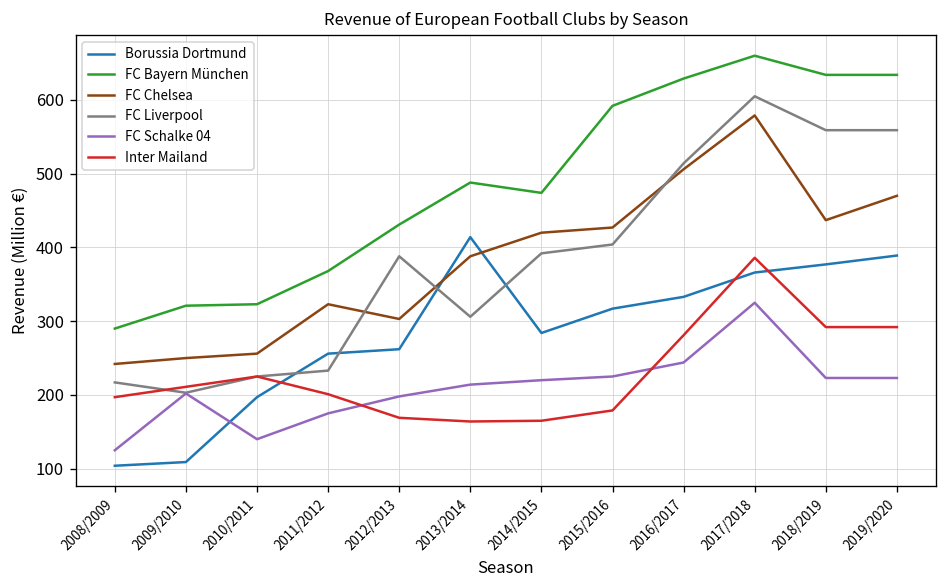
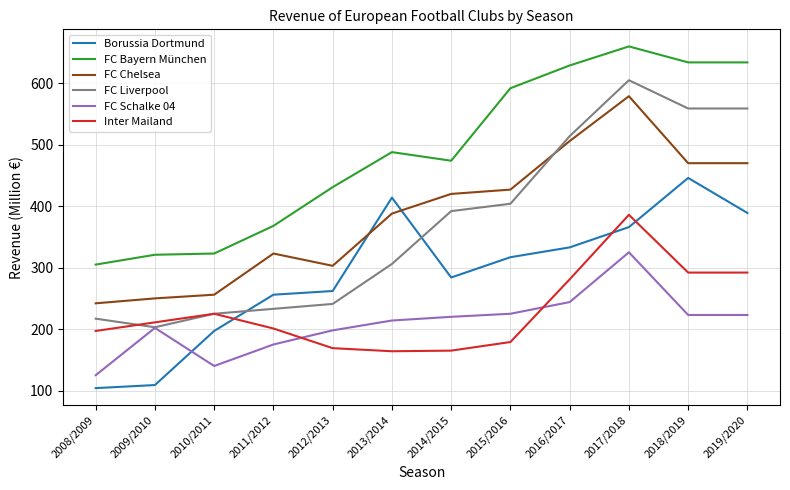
FC Bayern München, 2008/2009: 290 -> 310
FC Liverpool, 2012/2013: 390 -> 240
Borussia Dortmund, 2018/2019: 380 -> 450
FC Chelsea, 2018/2019: 440 -> 470
